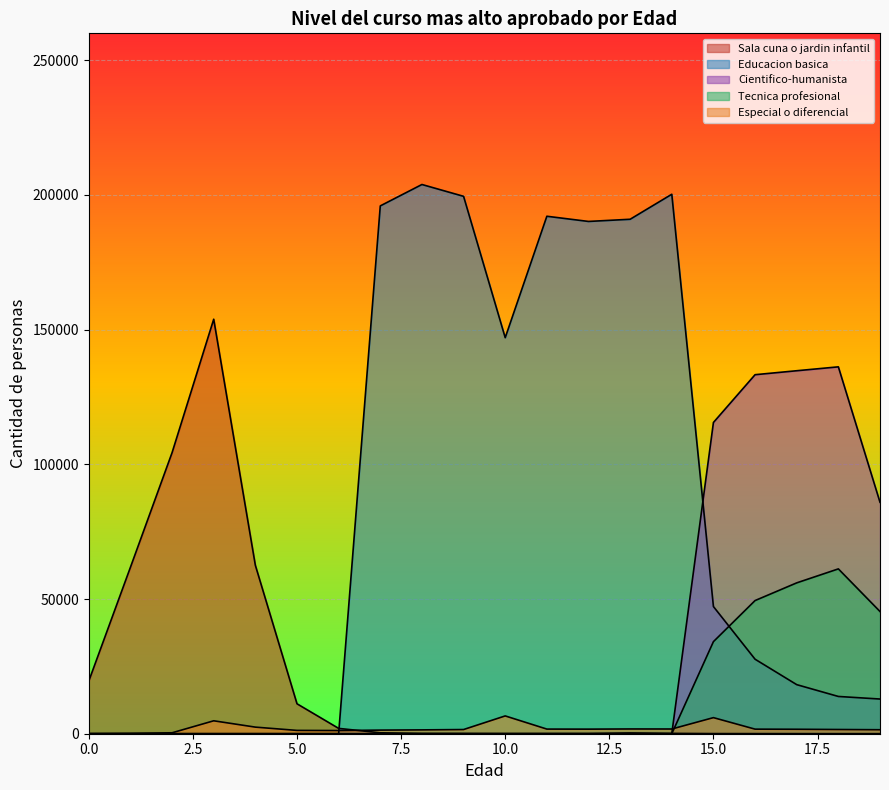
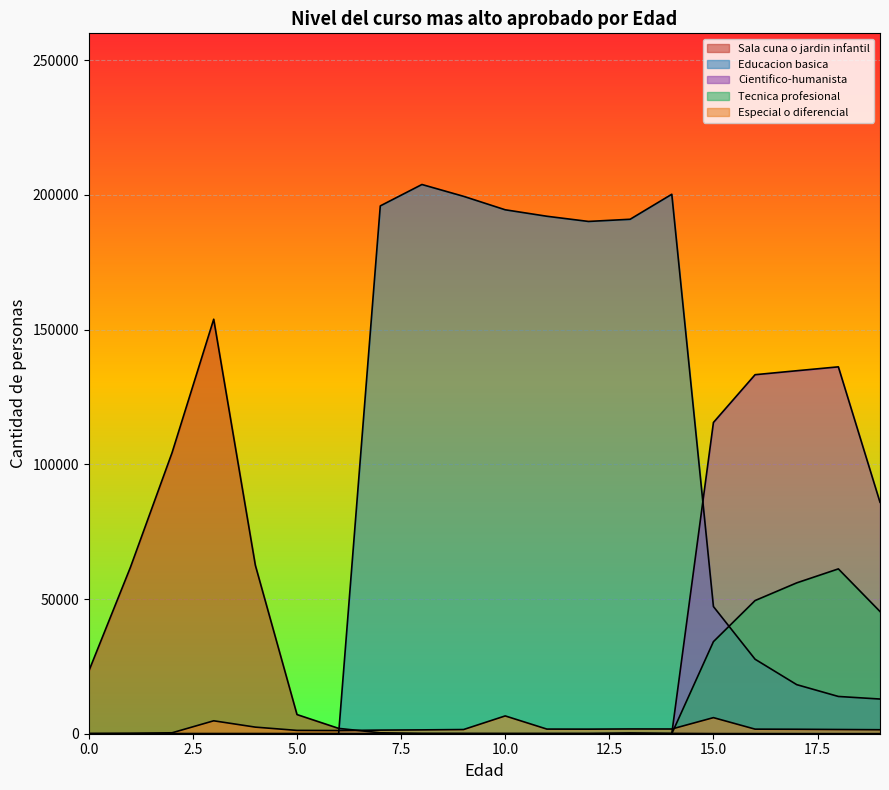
Sala cuna o jardin infantil, 0.0: 20000 -> 23000
Sala cuna o jardin infantil, 5.0: 11000 -> 7000
Educacion basica, 10.0: 147000 -> 194000
